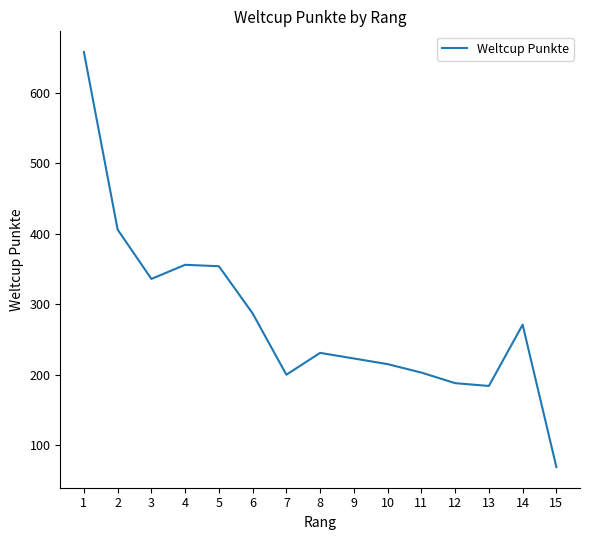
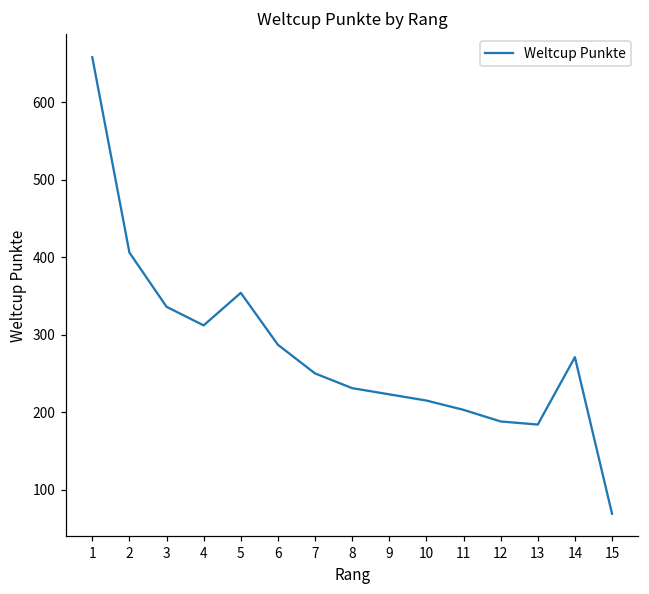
4: 360 -> 310
7: 200 -> 250
